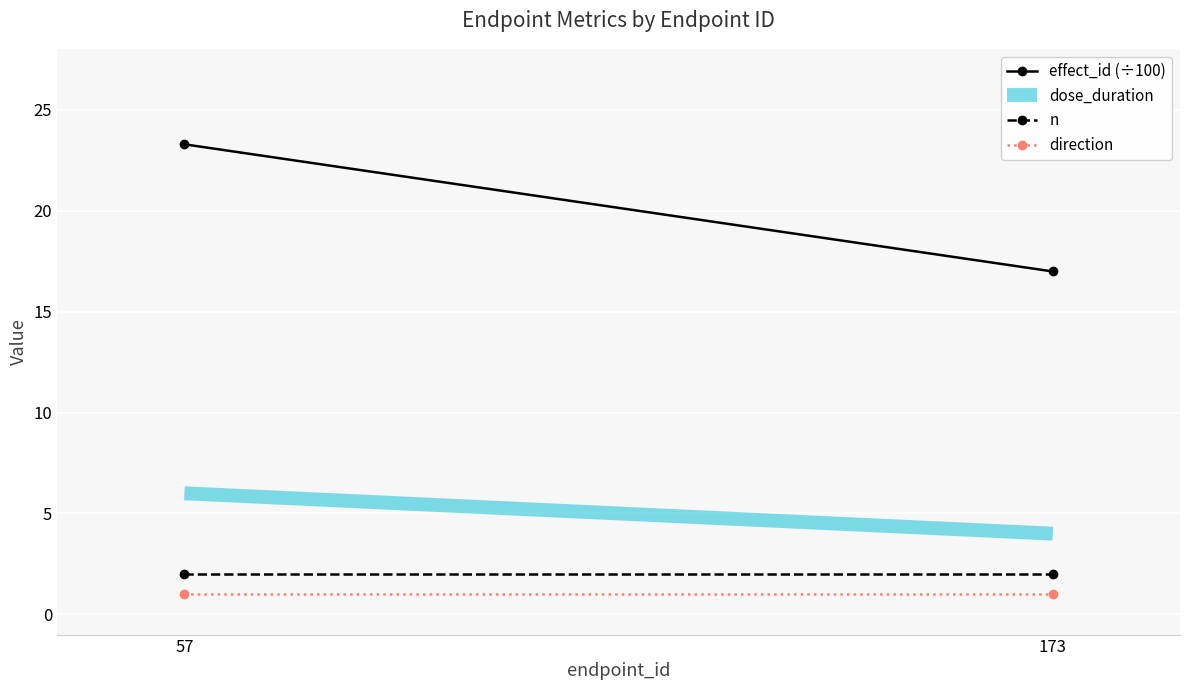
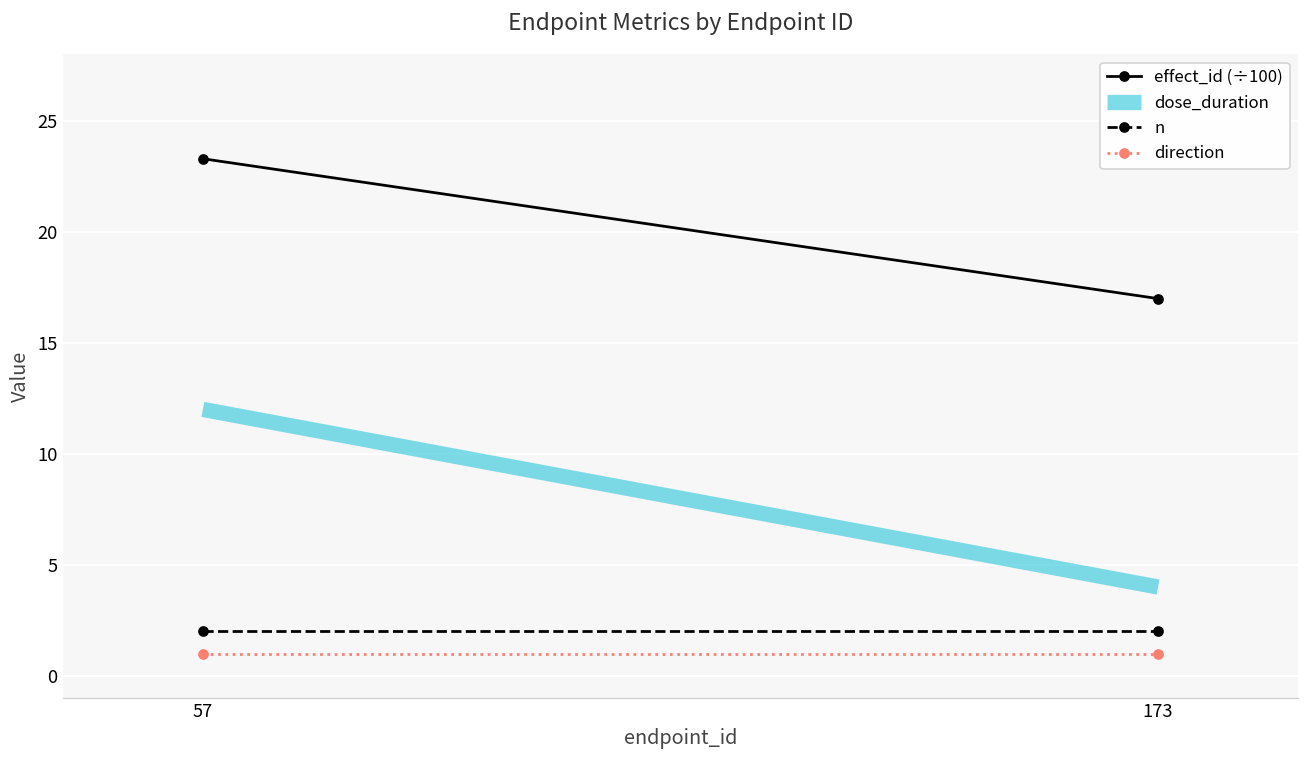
dose_duration, 57: 6 -> 12
